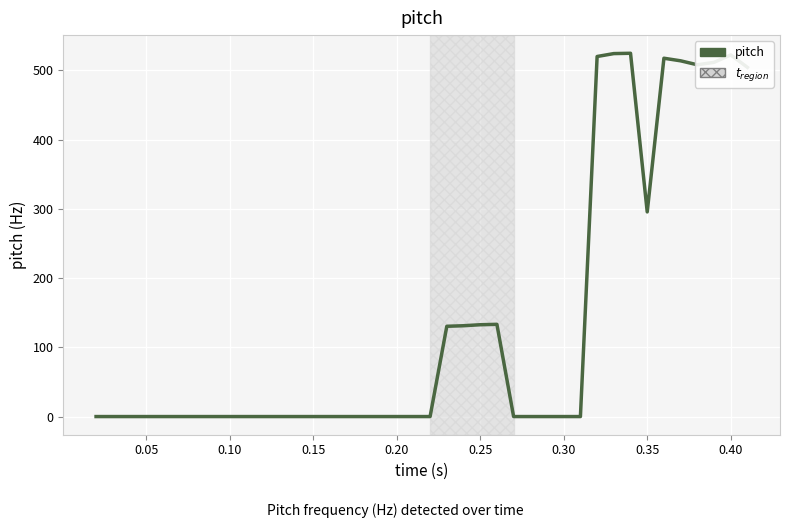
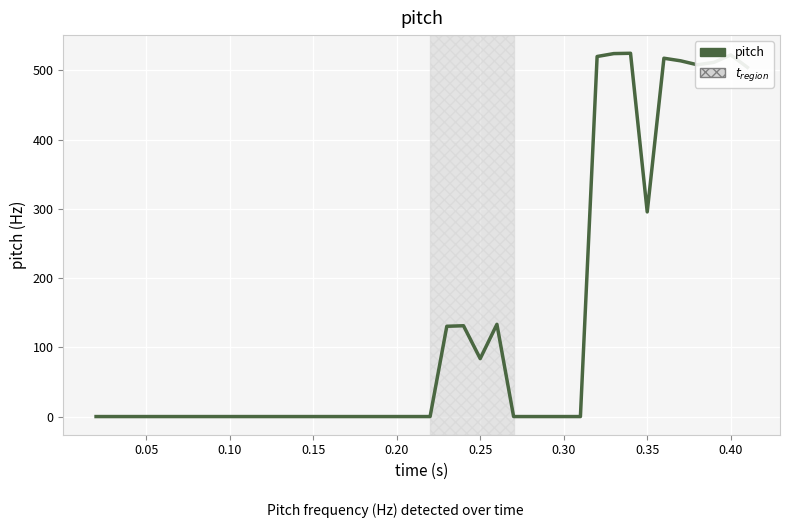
0.25: 130 -> 80
